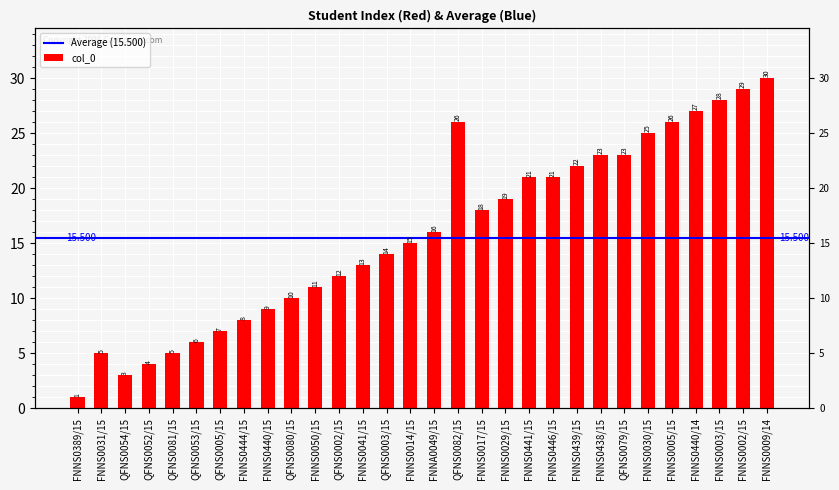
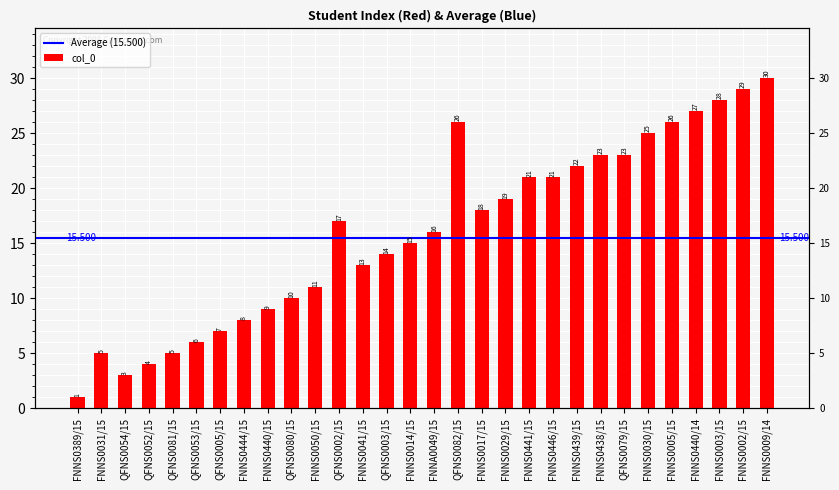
QFNS0002/15: 12 -> 17
